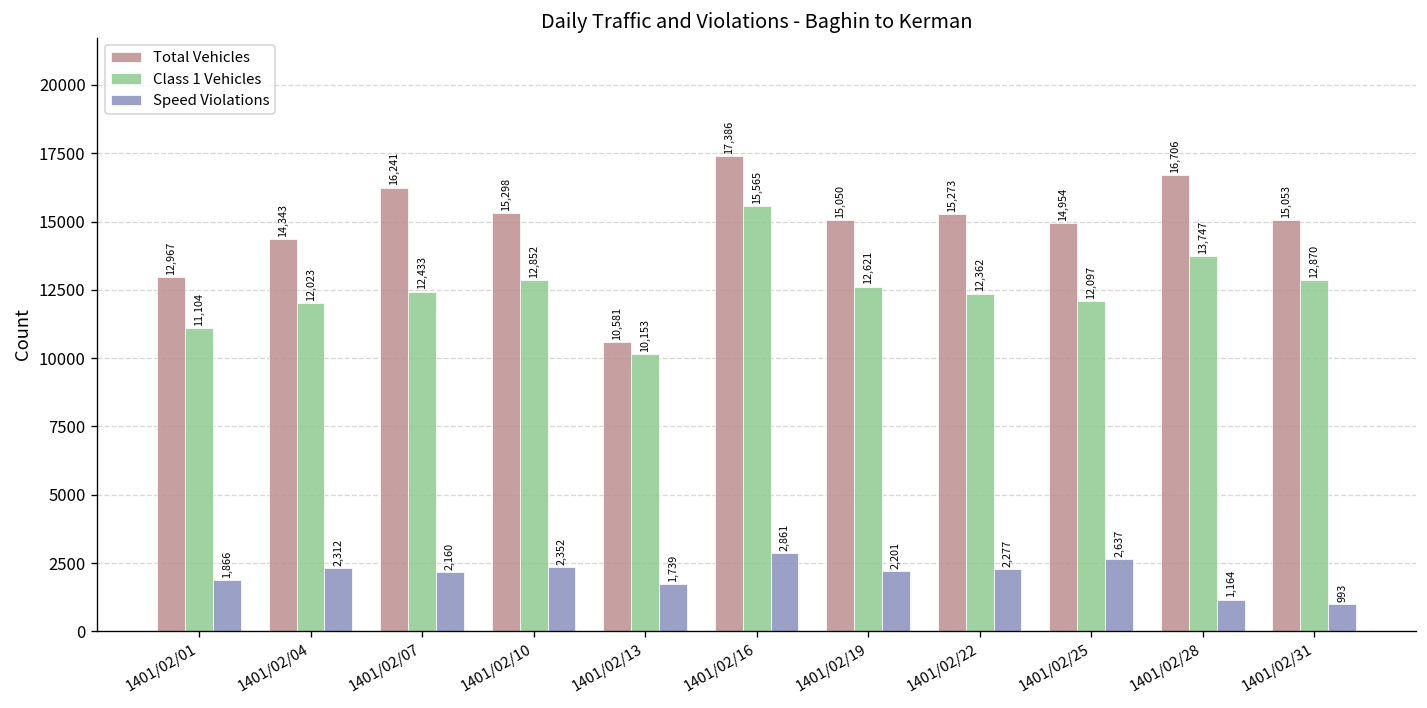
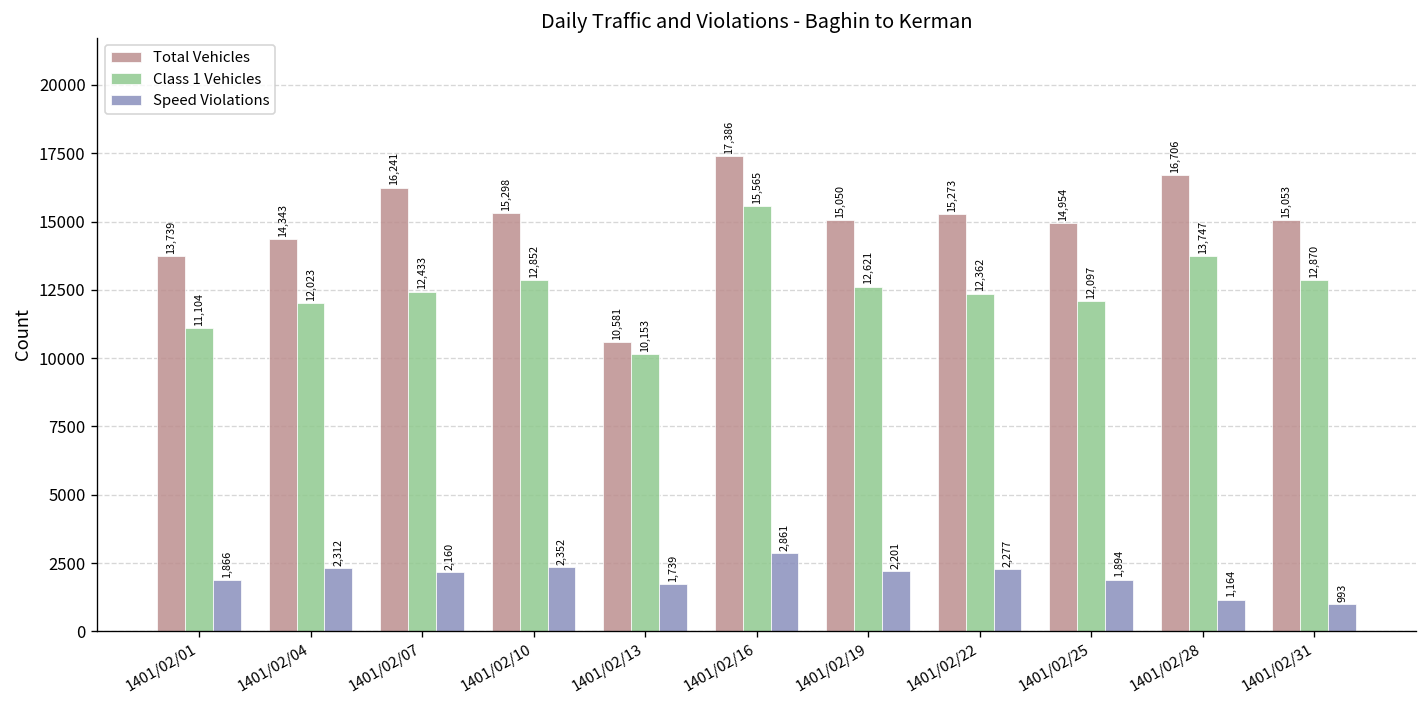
Total Vehicles, 1401/02/01: 12,967 -> 13,739
Speed Violations, 1401/02/25: 2,637 -> 1,894
